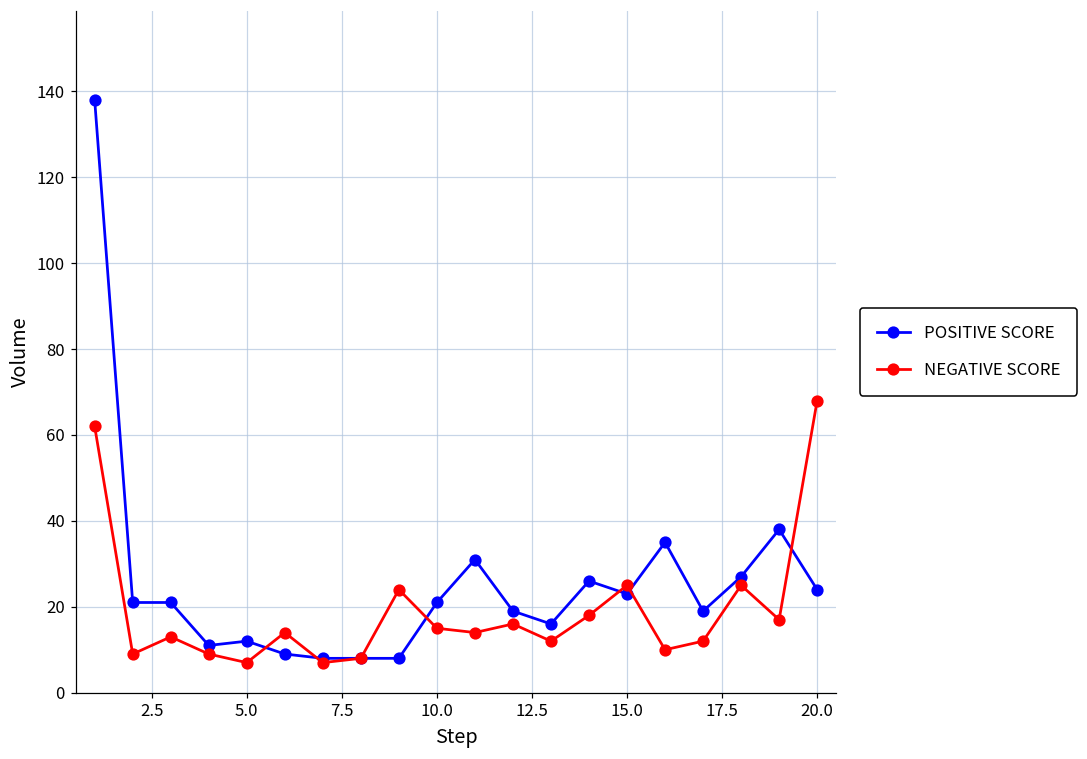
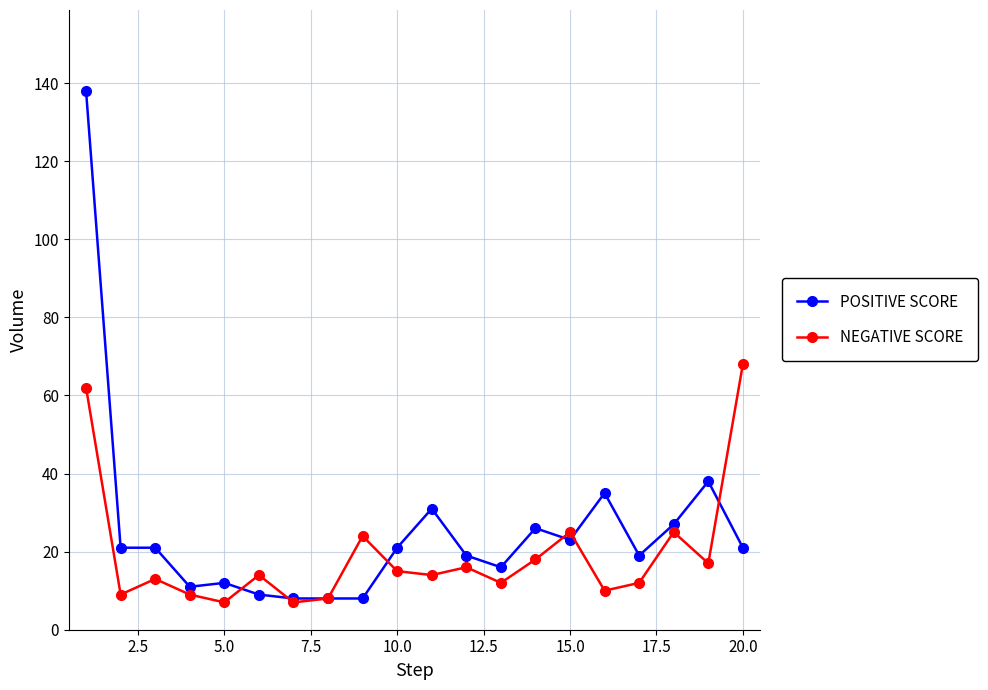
POSITIVE SCORE, 20.0: 24 -> 21
